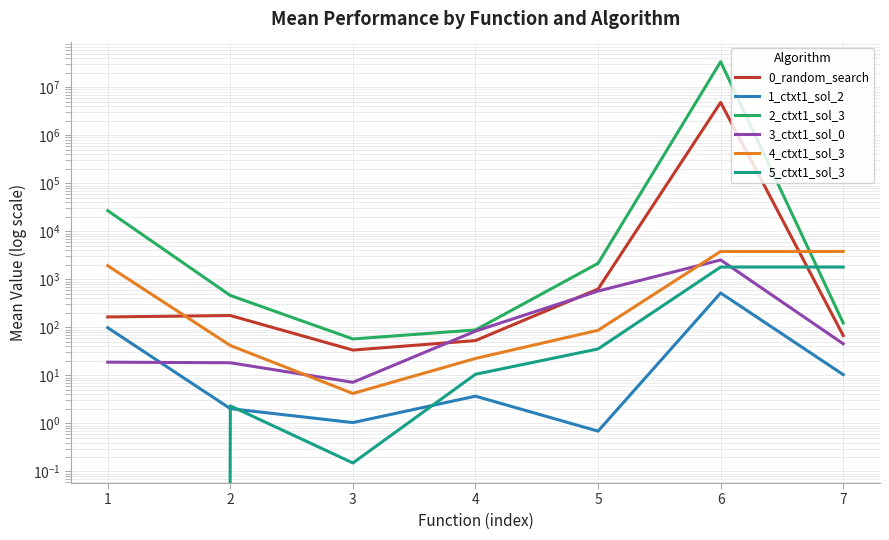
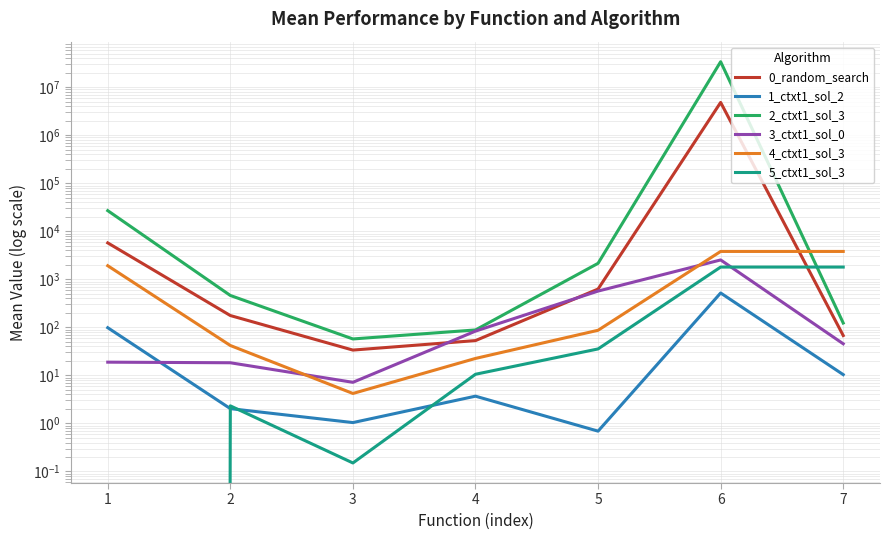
0_random_search, 1: 160 -> 6000
